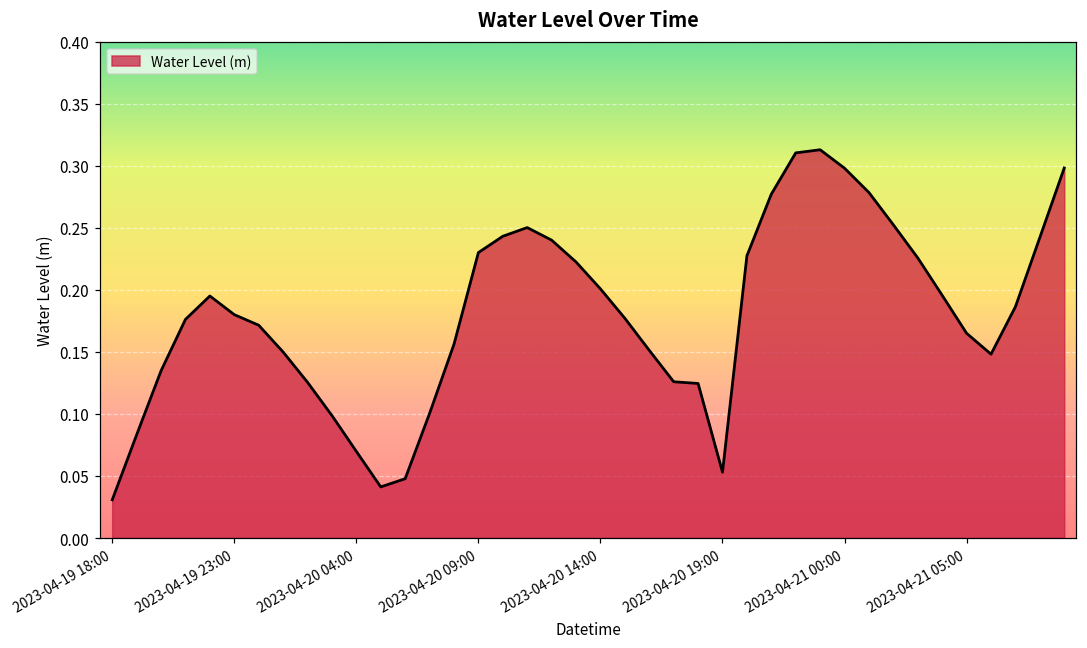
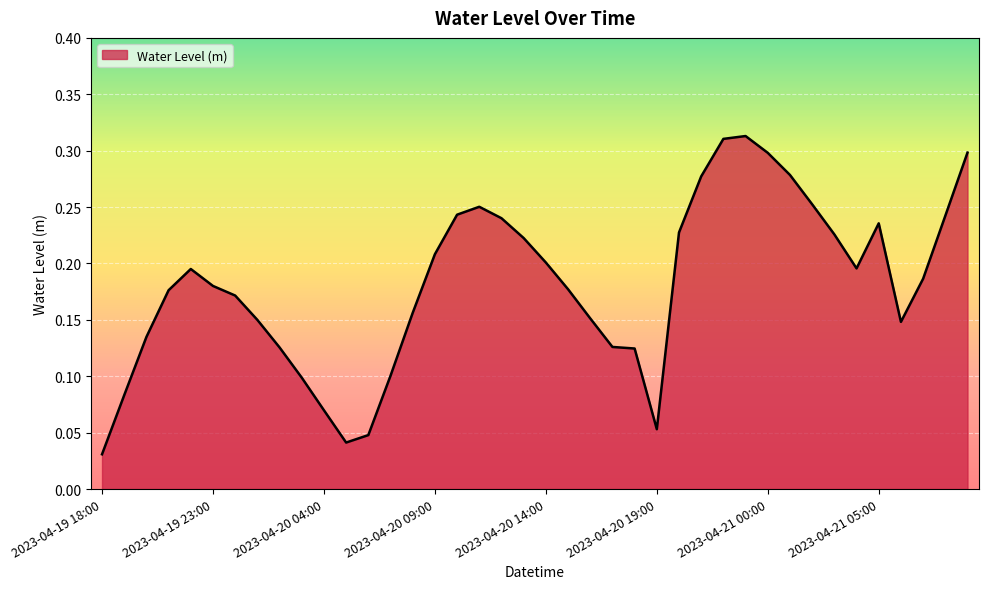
2023-04-20 09:00: 0.230 -> 0.208
2023-04-21 05:00: 0.165 -> 0.236
